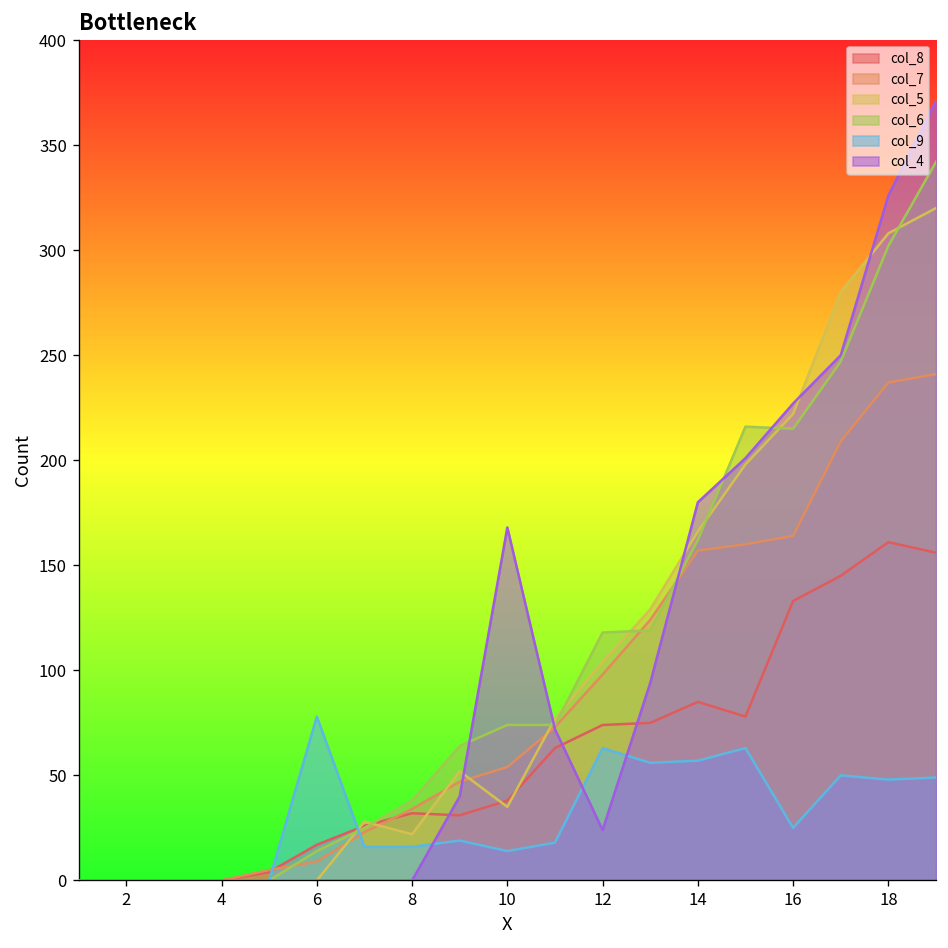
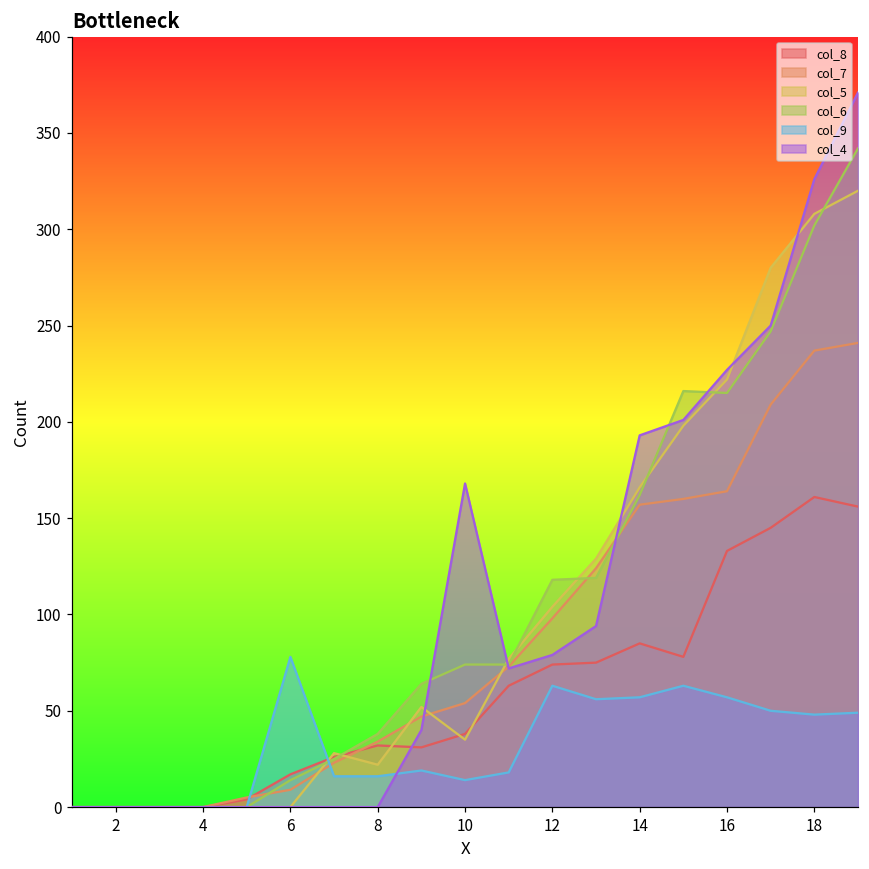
col_4, 12: 24 -> 79
col_4, 14: 180 -> 193
col_9, 16: 25 -> 57
